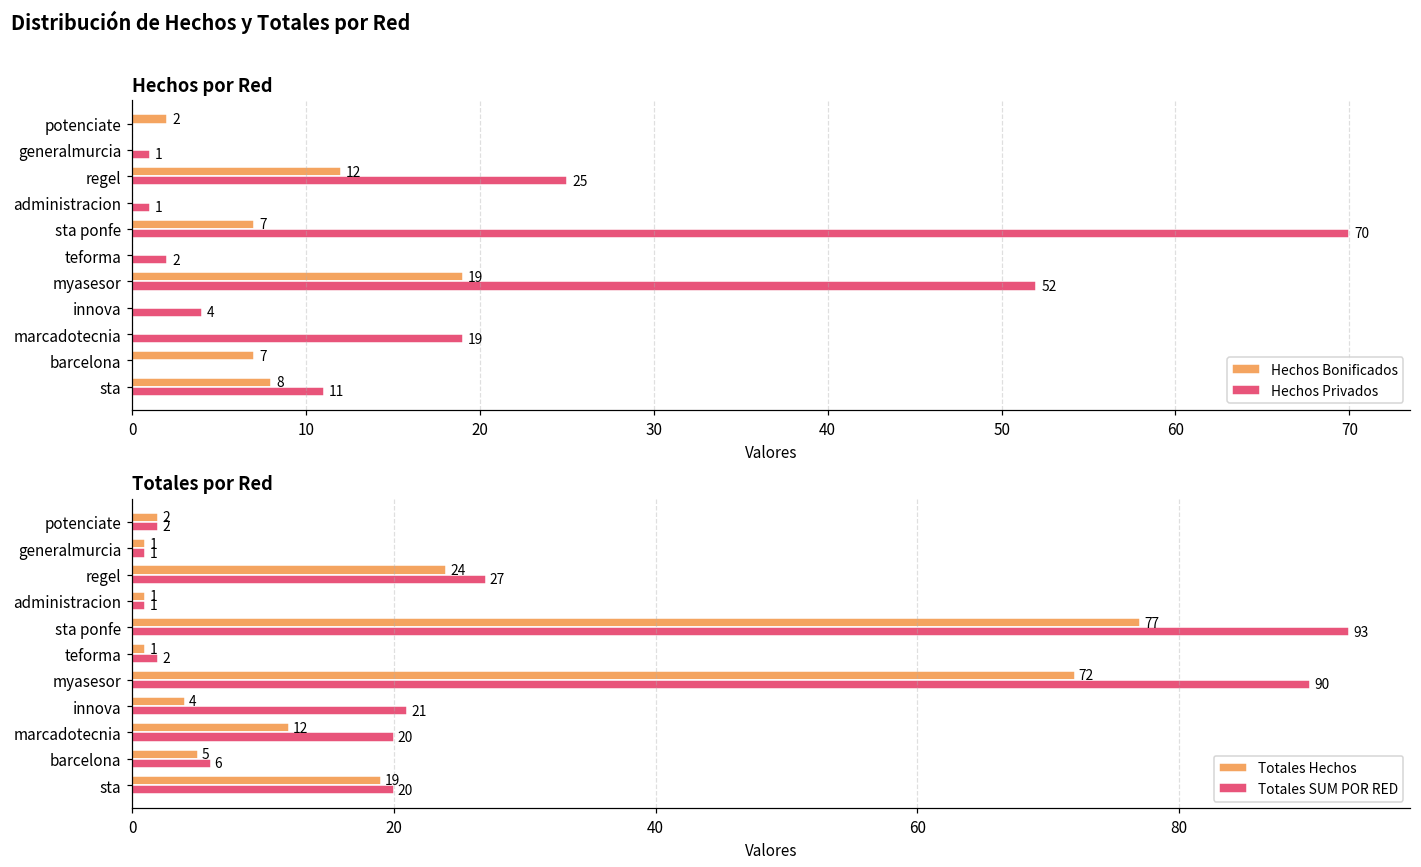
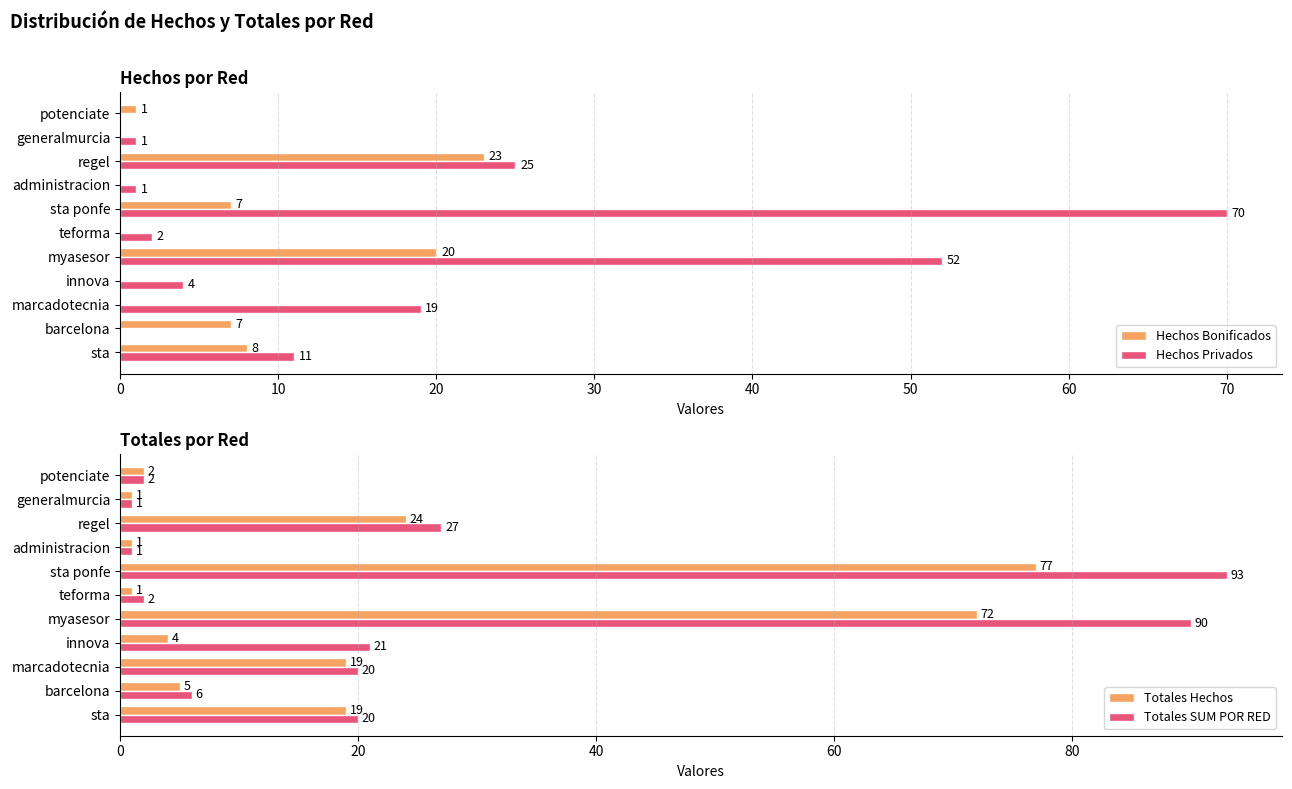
Hechos por Red, Hechos Bonificados, potenciate: 2 -> 1
Hechos por Red, Hechos Bonificados, regel: 12 -> 23
Hechos por Red, Hechos Bonificados, myasesor: 19 -> 20
Totales por Red, Totales Hechos, marcadotecnia: 12 -> 19
